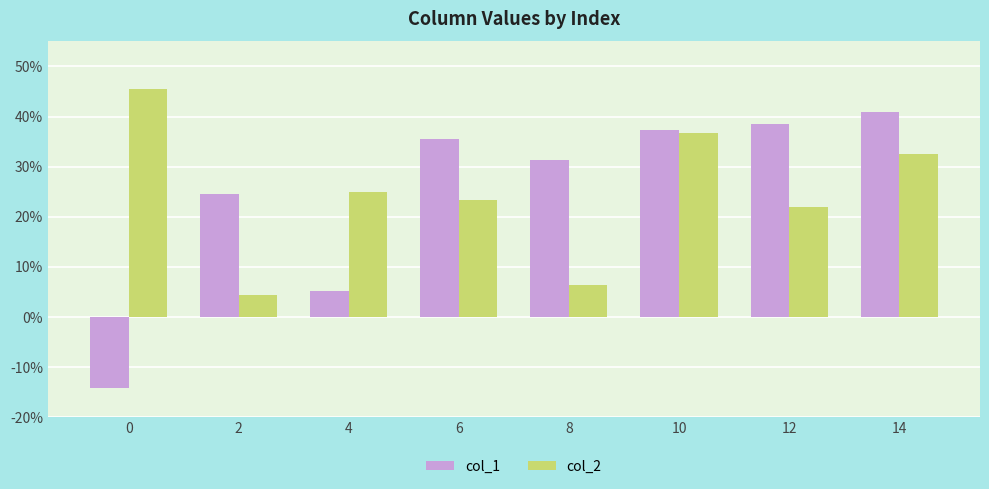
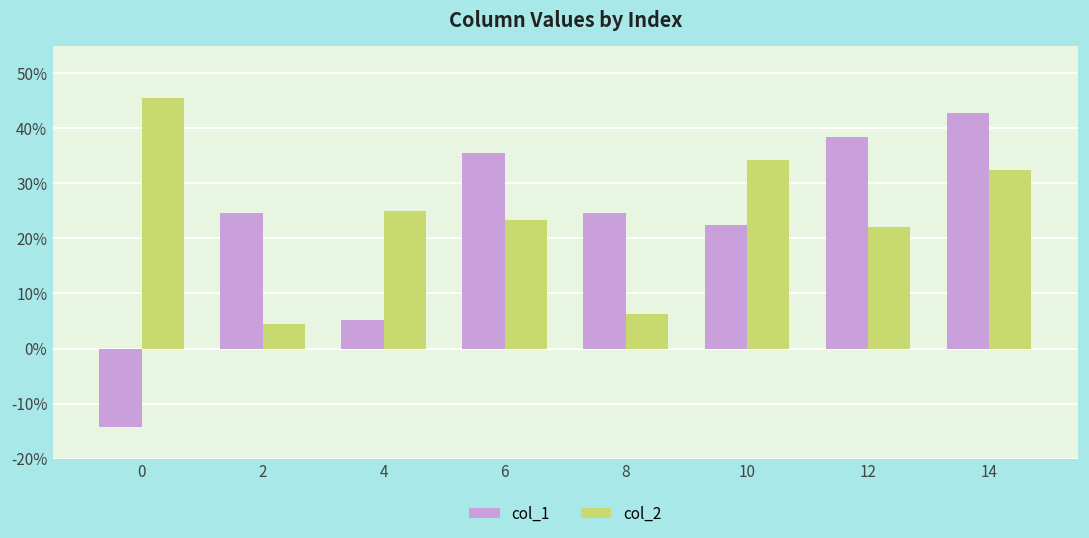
col_1, 8: 31% -> 25%
col_1, 10: 37% -> 22%
col_2, 10: 37% -> 34%
col_1, 14: 41% -> 43%
